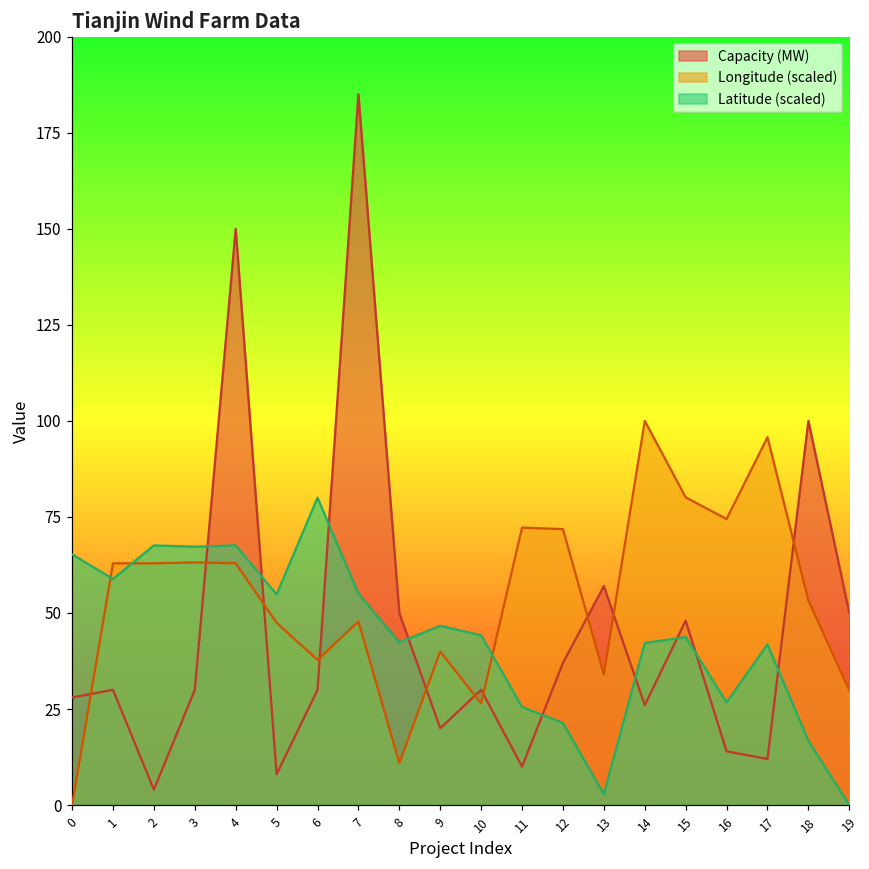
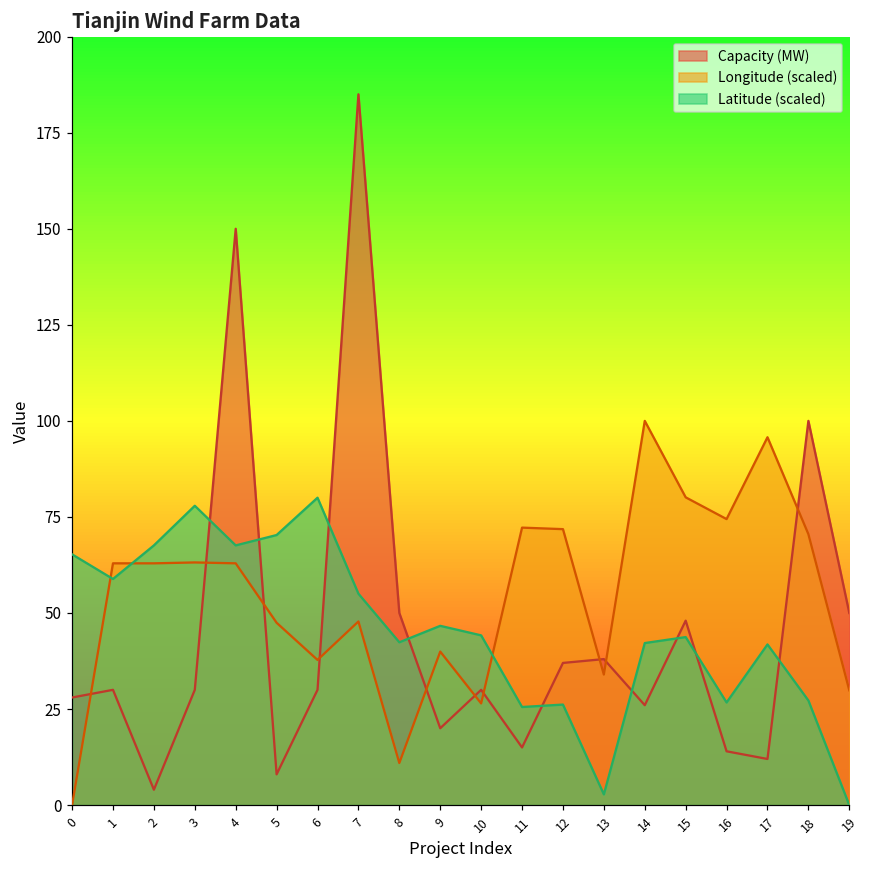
Latitude (scaled), 3: 67 -> 78
Latitude (scaled), 5: 55 -> 70
Capacity (MW), 11: 10 -> 15
Latitude (scaled), 12: 21 -> 26
Capacity (MW), 13: 57 -> 38
Longitude (scaled), 18: 53 -> 71
Latitude (scaled), 18: 17 -> 27
